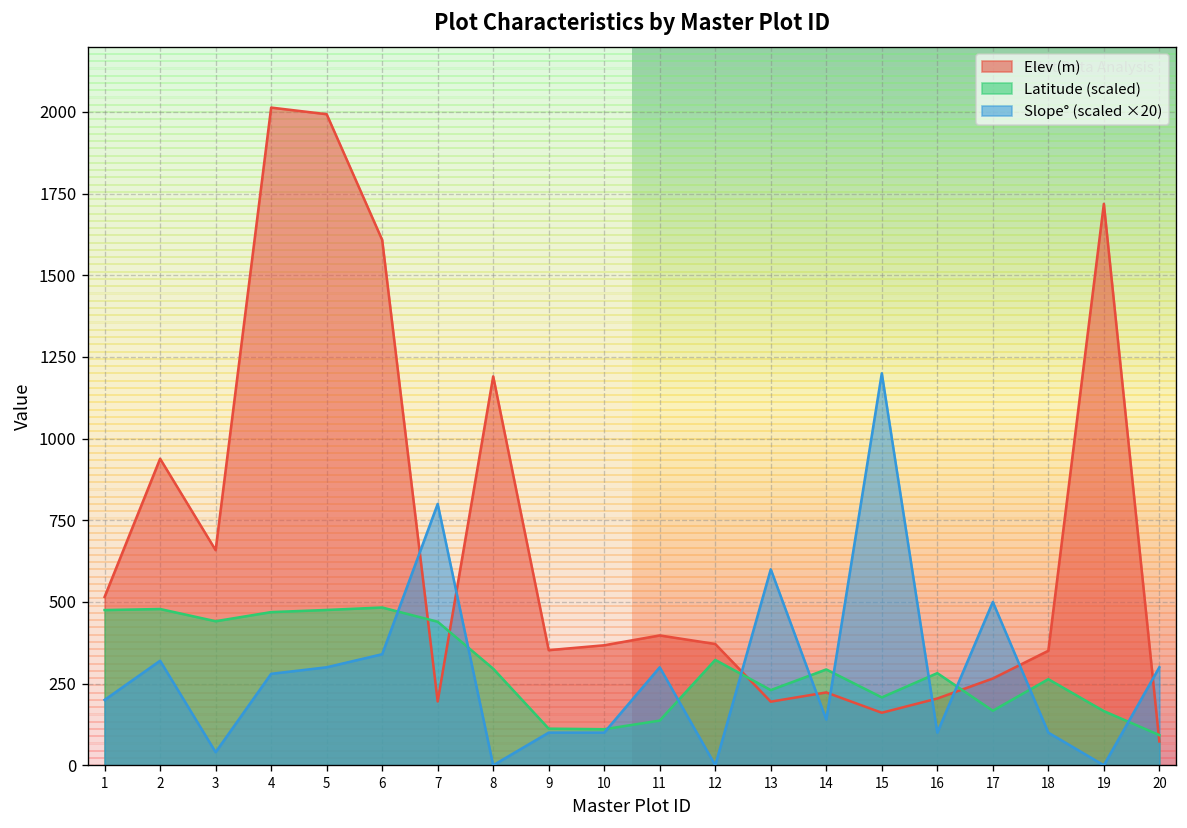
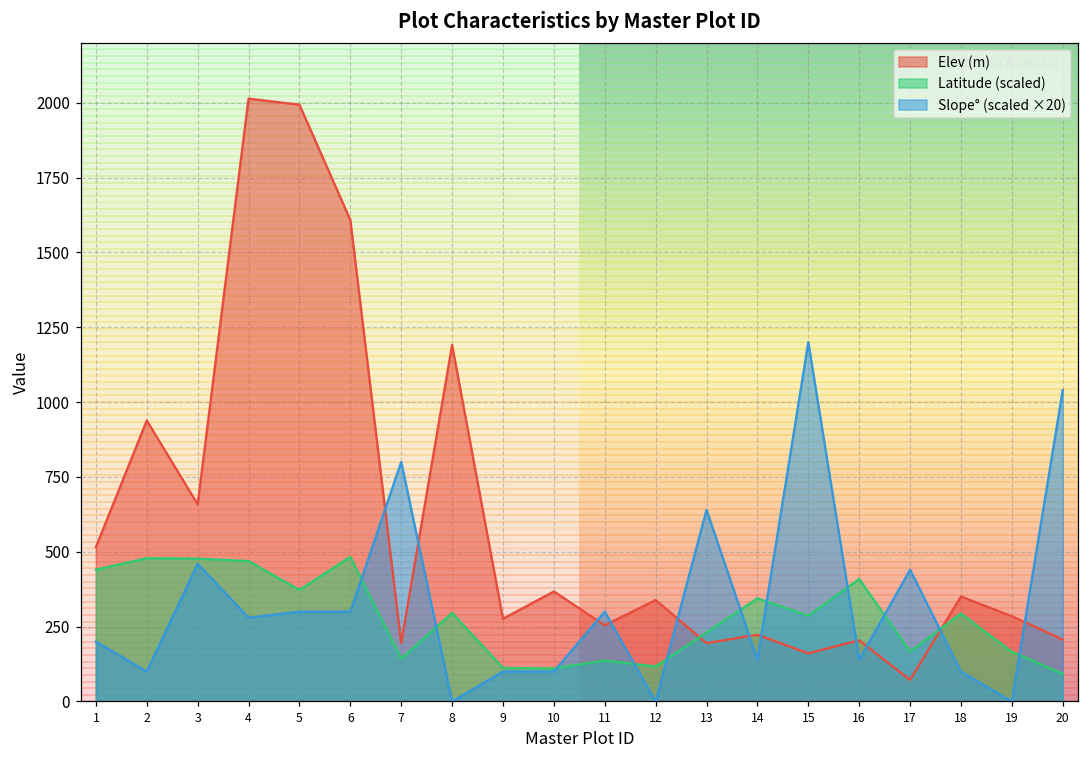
Latitude (scaled), 1: 480 -> 440
Slope° (scaled ×20), 2: 320 -> 100
Latitude (scaled), 3: 440 -> 480
Slope° (scaled ×20), 3: 40 -> 460
Latitude (scaled), 5: 480 -> 370
Slope° (scaled ×20), 6: 340 -> 300
Latitude (scaled), 7: 440 -> 140
Elev (m), 9: 350 -> 280
Elev (m), 11: 400 -> 250
Elev (m), 12: 370 -> 340
Latitude (scaled), 12: 320 -> 120
Slope° (scaled ×20), 13: 600 -> 640
Latitude (scaled), 14: 290 -> 340
Latitude (scaled), 15: 210 -> 290
Latitude (scaled), 16: 280 -> 410
Slope° (scaled ×20), 16: 100 -> 140
Elev (m), 17: 270 -> 70
Slope° (scaled ×20), 17: 500 -> 440
Latitude (scaled), 18: 260 -> 290
Elev (m), 19: 1720 -> 280
Elev (m), 20: 70 -> 210
Slope° (scaled ×20), 20: 300 -> 1040
